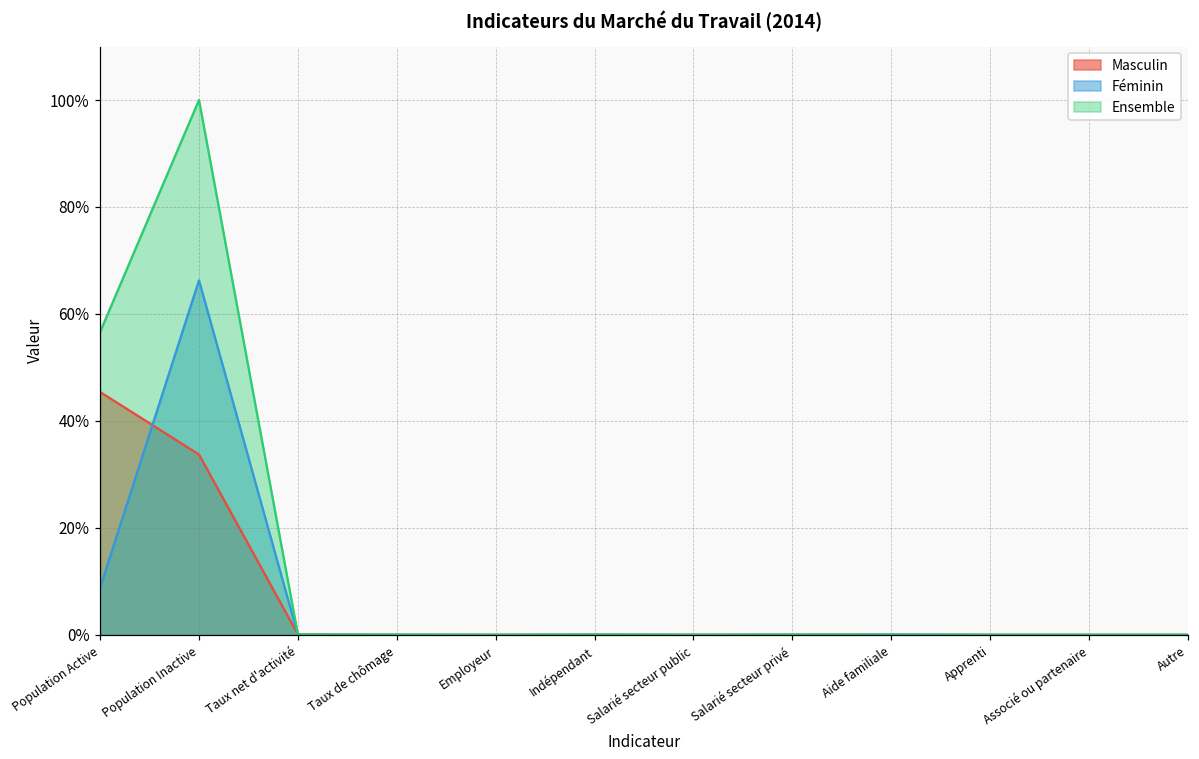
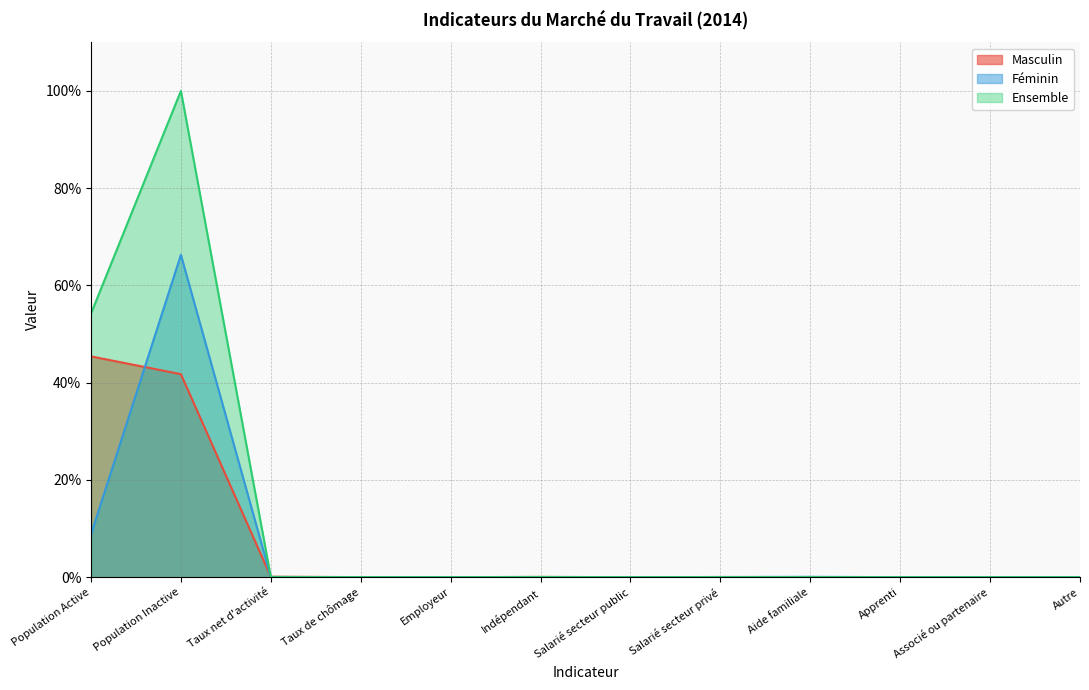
Ensemble, Population Active: 57% -> 54%
Masculin, Population Inactive: 34% -> 42%
